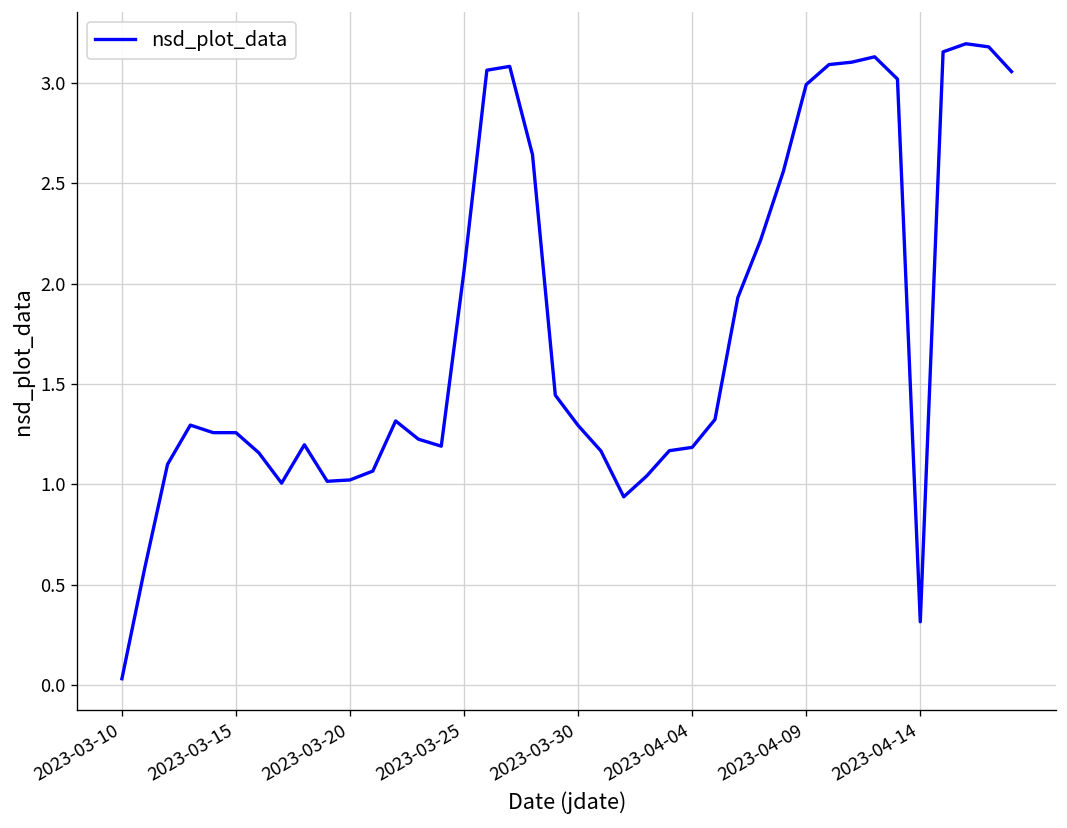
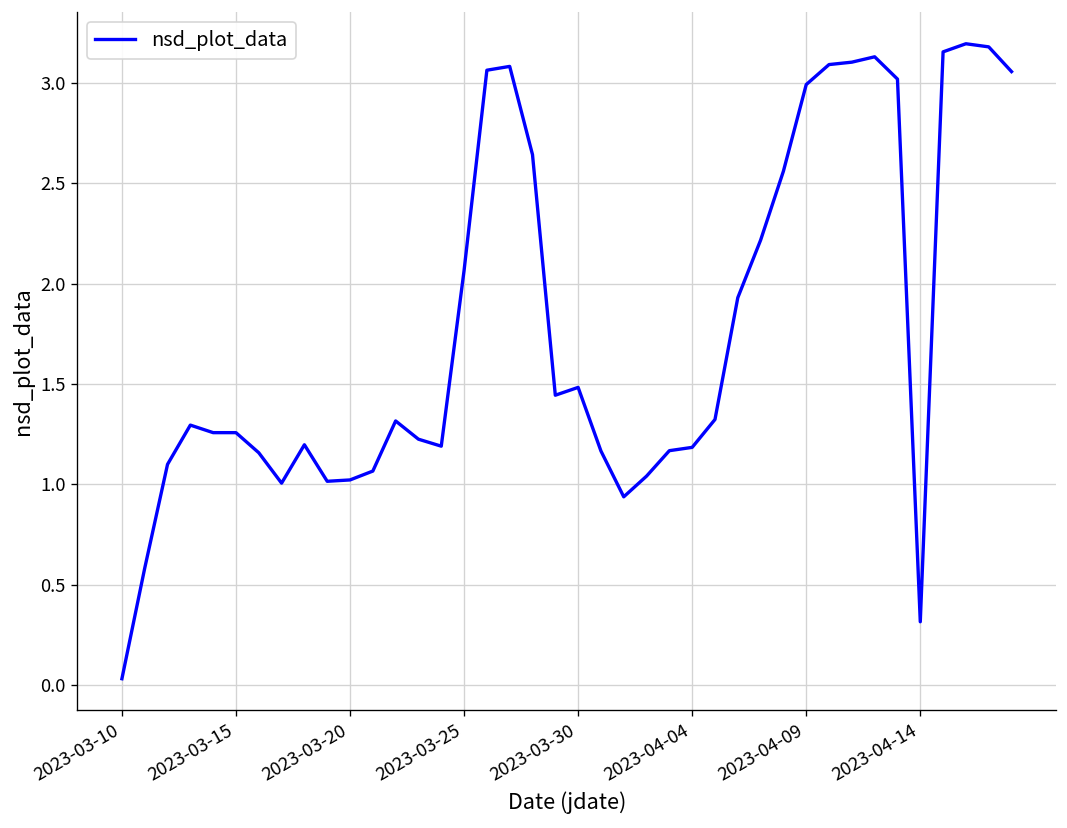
2023-03-30: 1.29 -> 1.48
